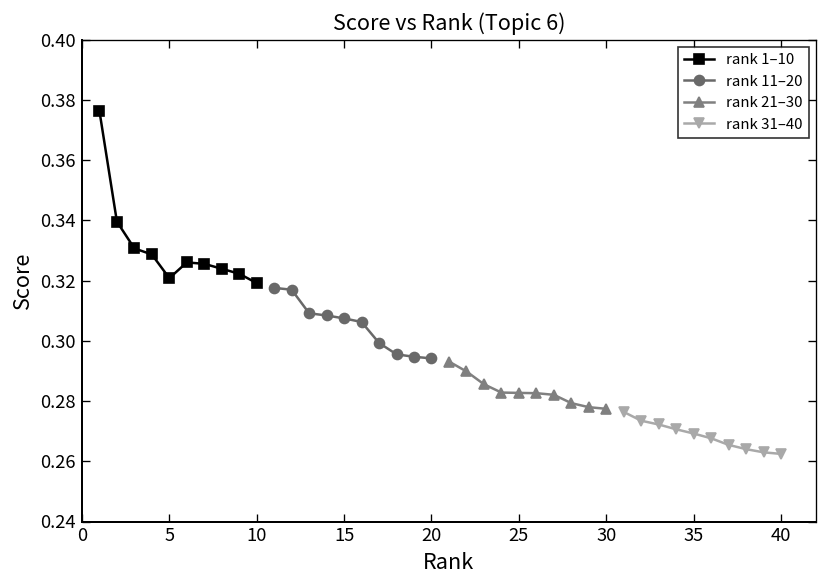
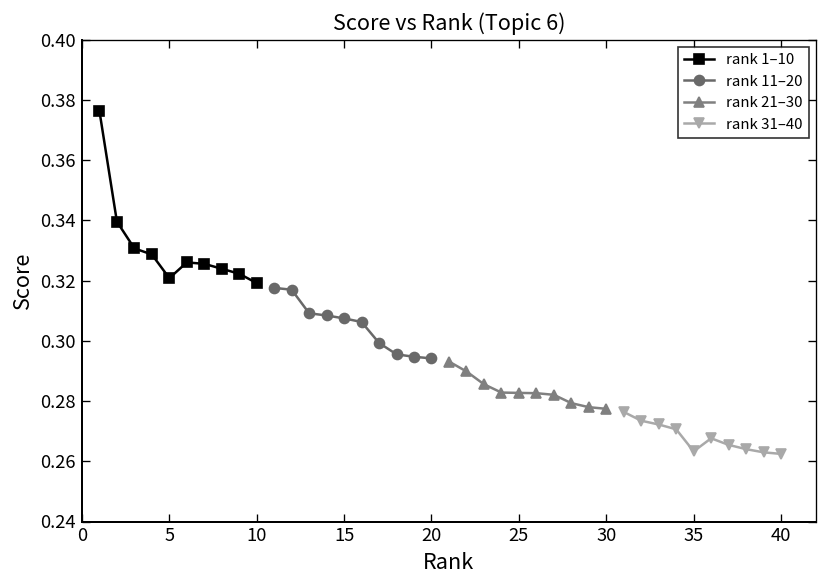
rank 31–40, 35: 0.269 -> 0.263
